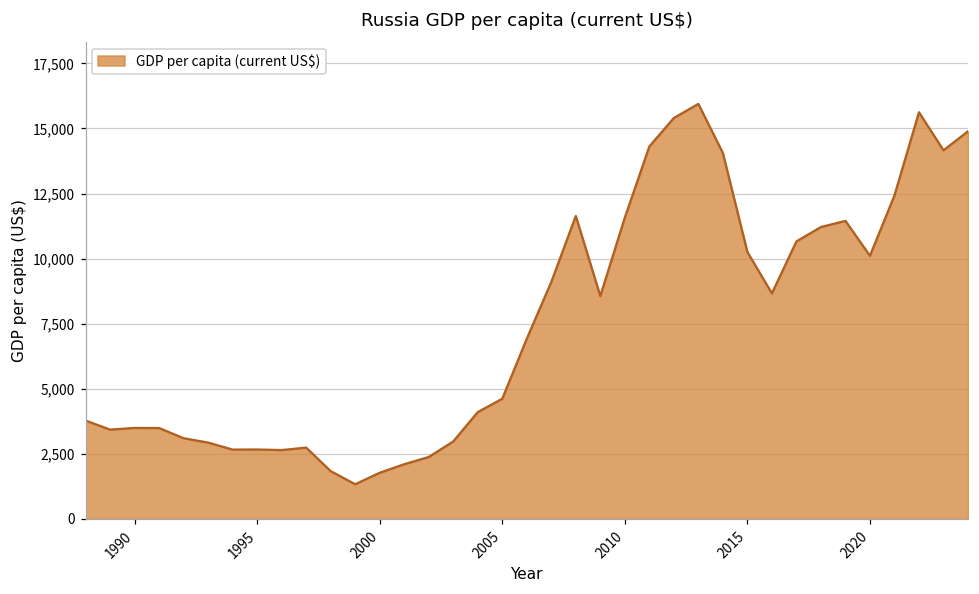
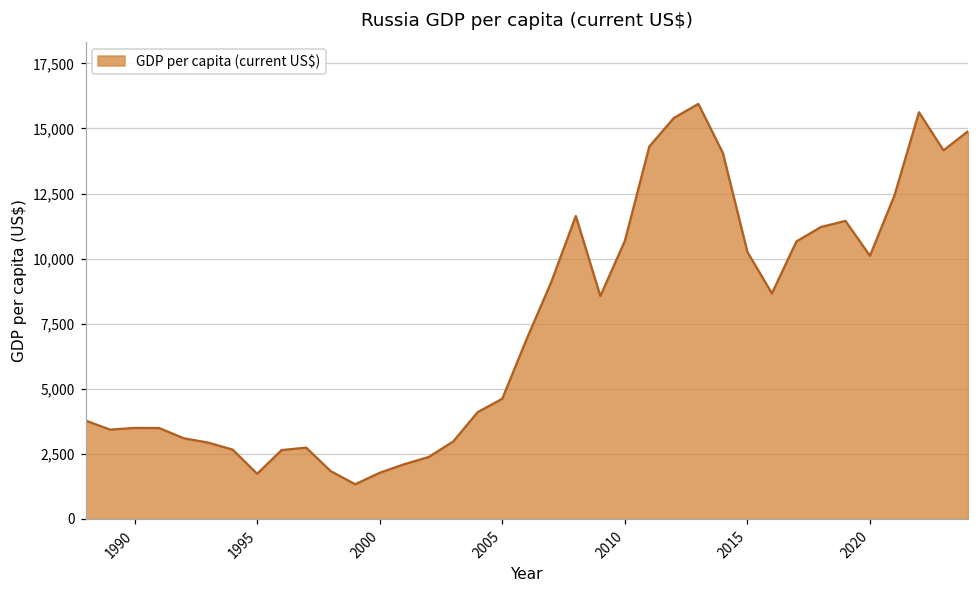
1995: 2,700 -> 1,700
2010: 11,600 -> 10,700
